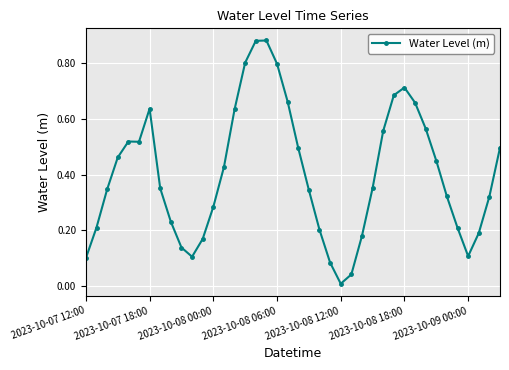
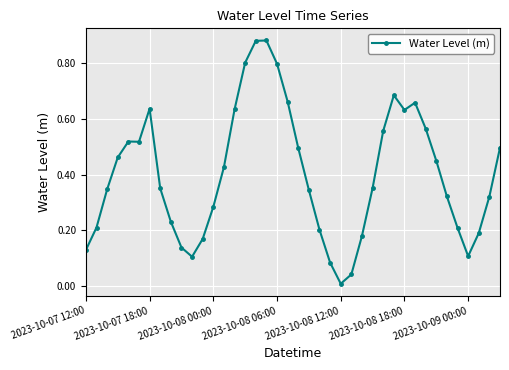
2023-10-07 12:00: 0.10 -> 0.13
2023-10-08 18:00: 0.71 -> 0.63
